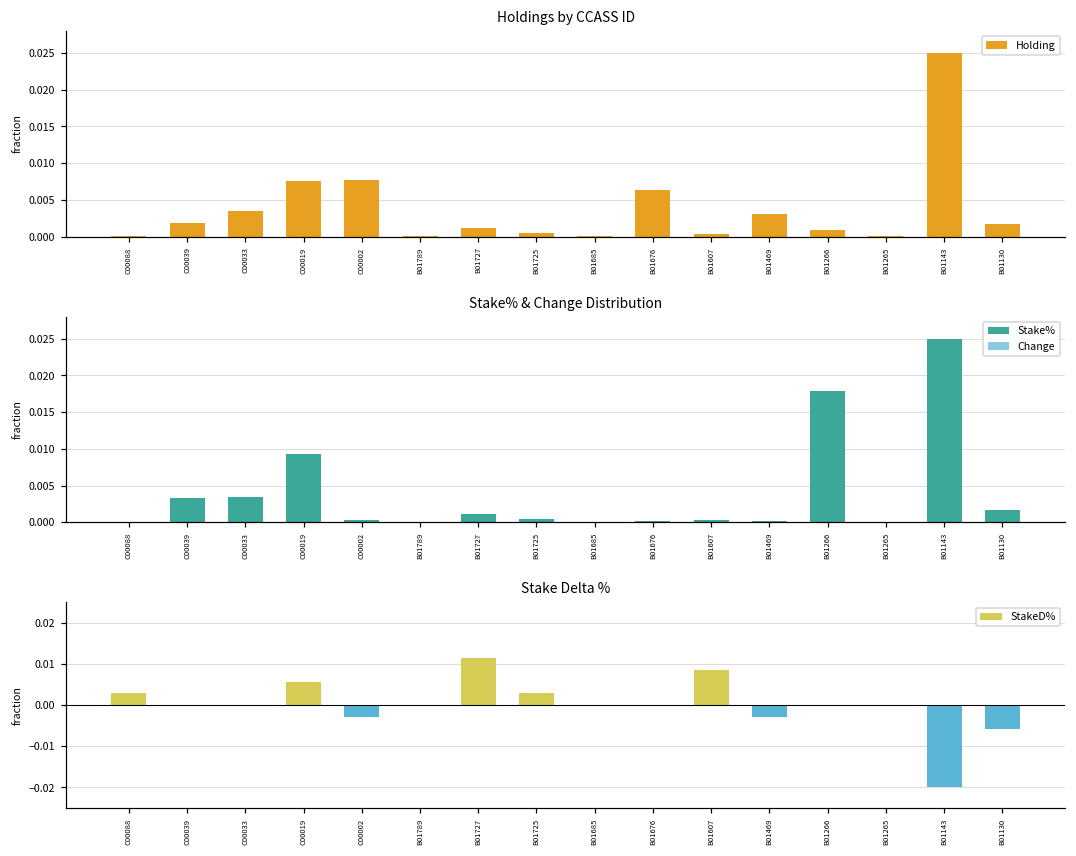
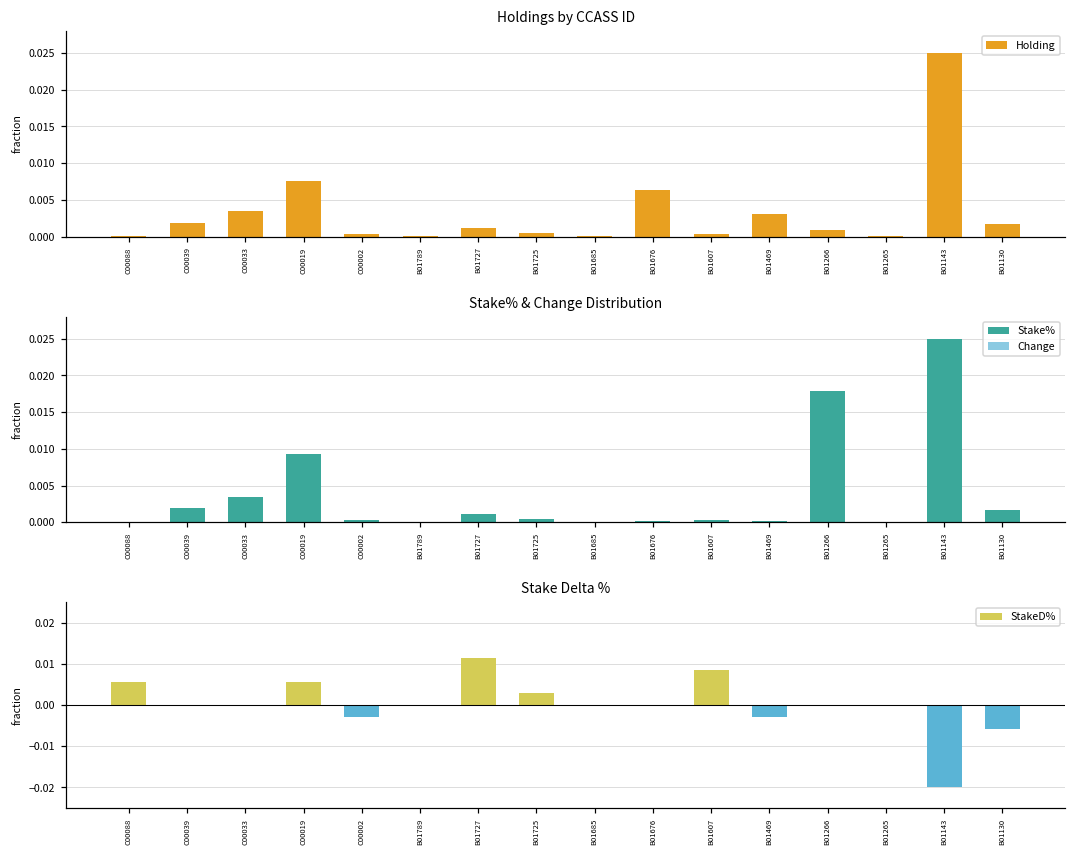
Holdings by CCASS ID, C00002: 0.008 -> 0.000
Stake% & Change Distribution, Stake%, C00039: 0.003 -> 0.002
Stake Delta %, C00088: 0.003 -> 0.006
